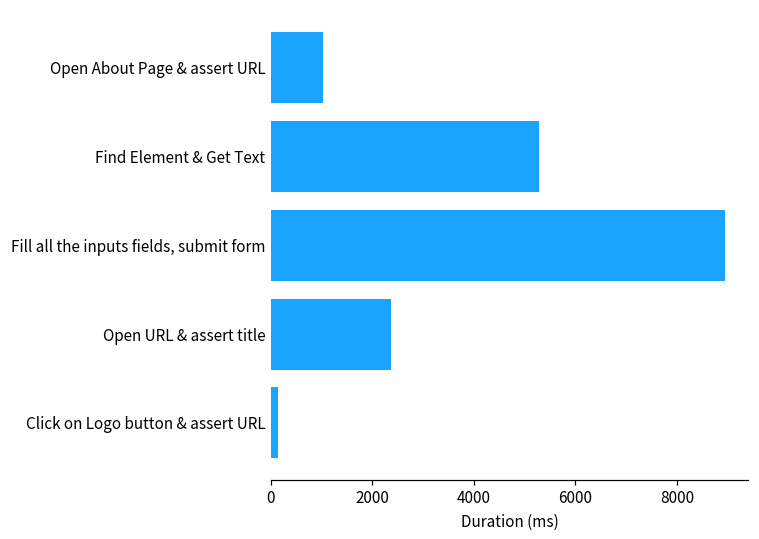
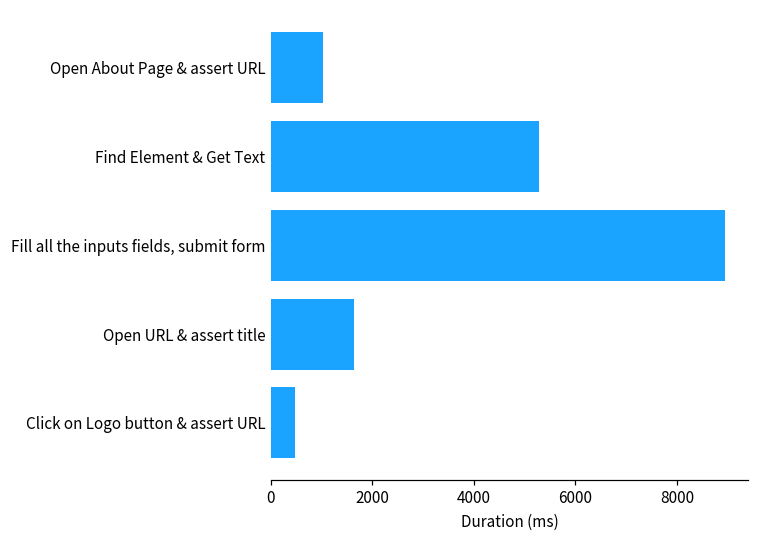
Open URL & assert title: 2400 -> 1600
Click on Logo button & assert URL: 100 -> 500
